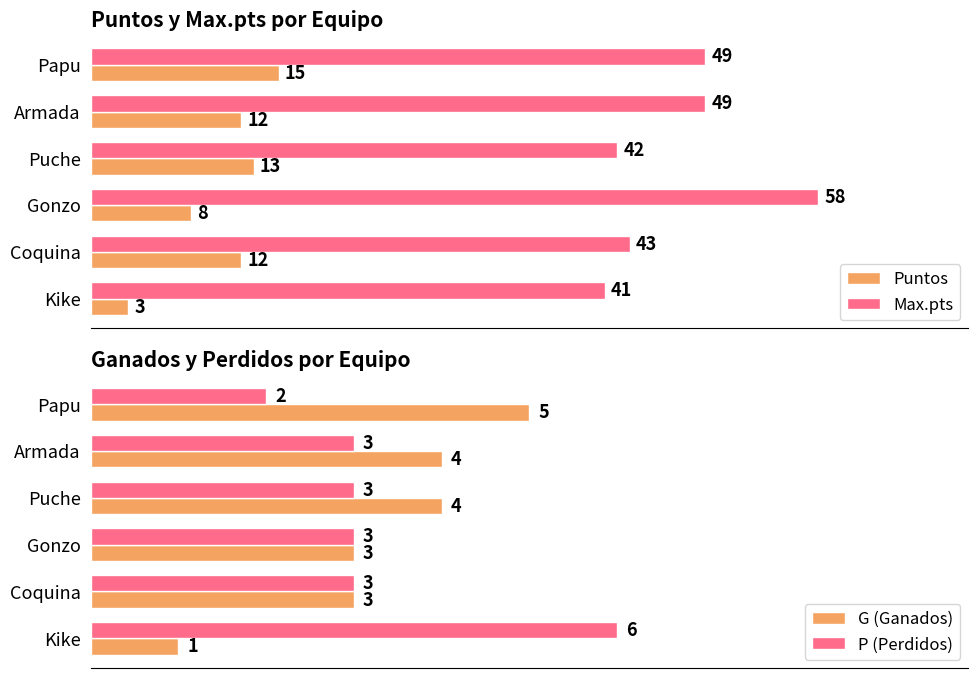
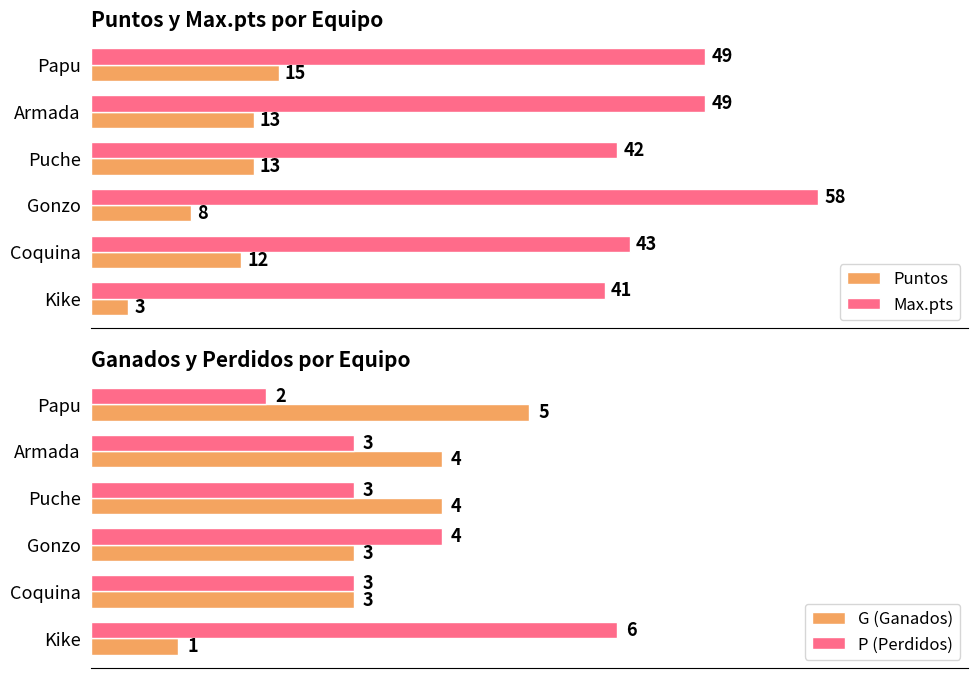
Puntos y Max.pts por Equipo, Puntos, Armada: 12 -> 13
Ganados y Perdidos por Equipo, P (Perdidos), Gonzo: 3 -> 4
